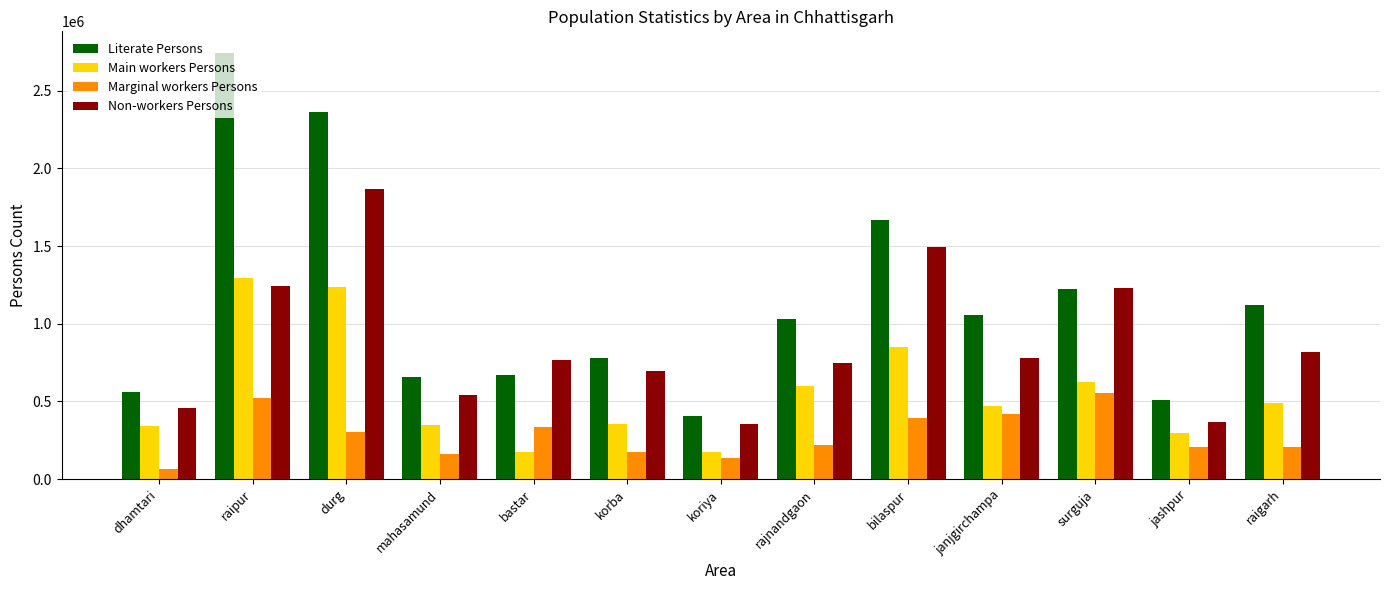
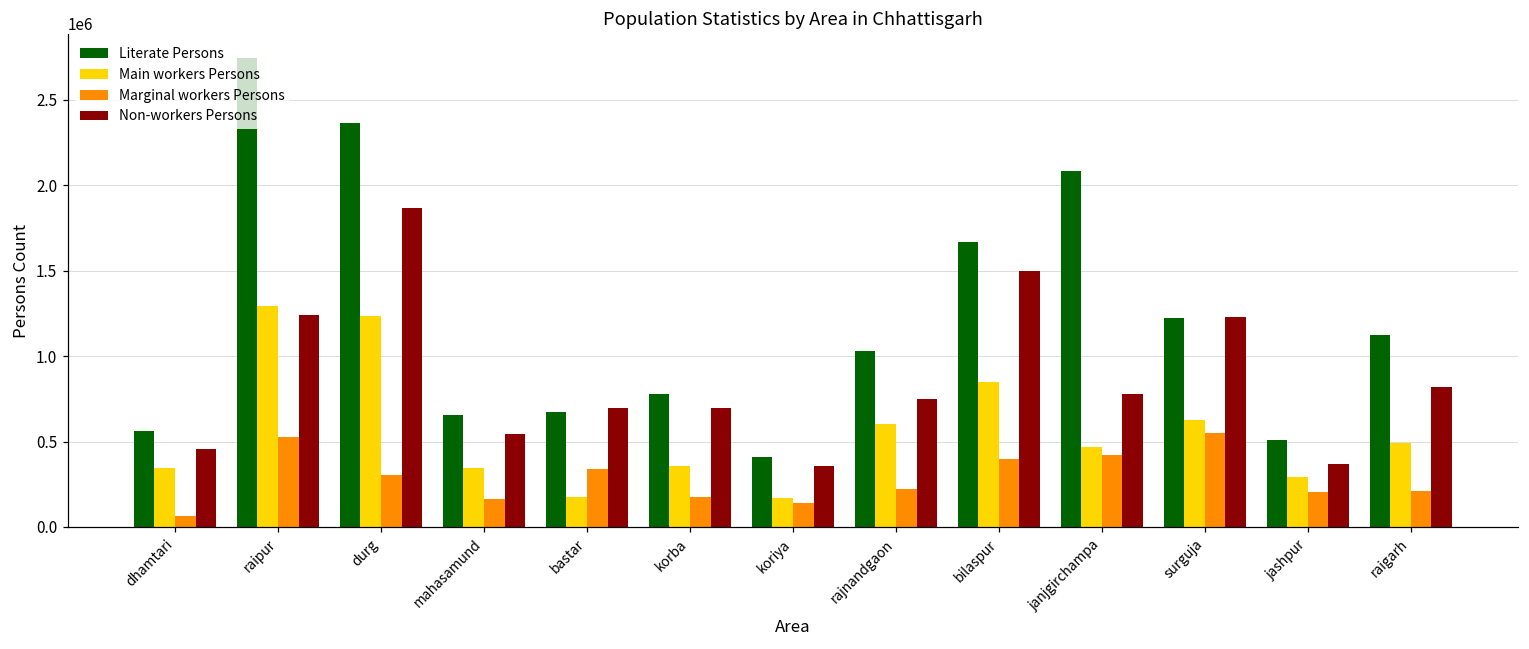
Non-workers Persons, bastar: 770000 -> 690000
Literate Persons, janjgirchampa: 1060000 -> 2080000
